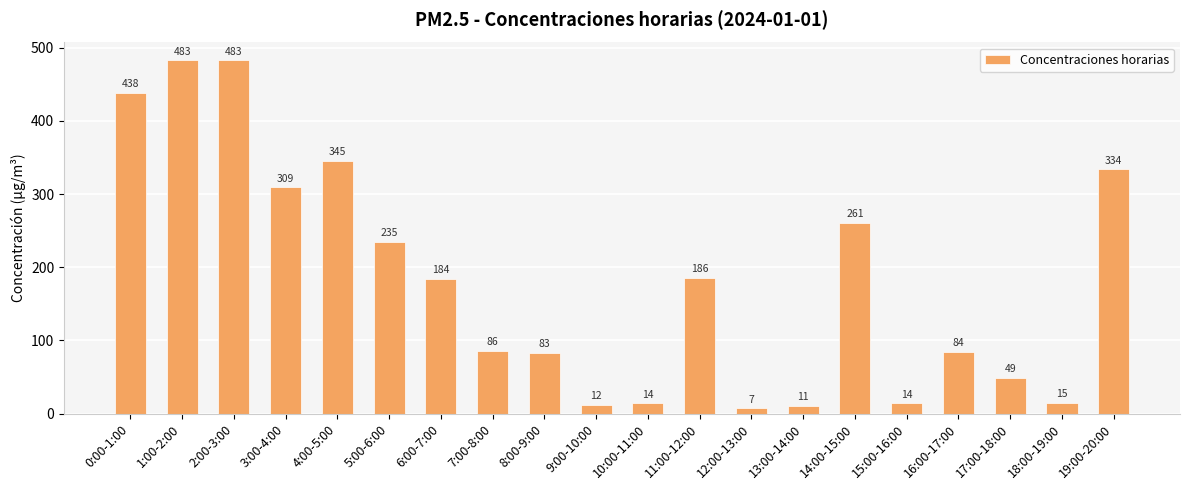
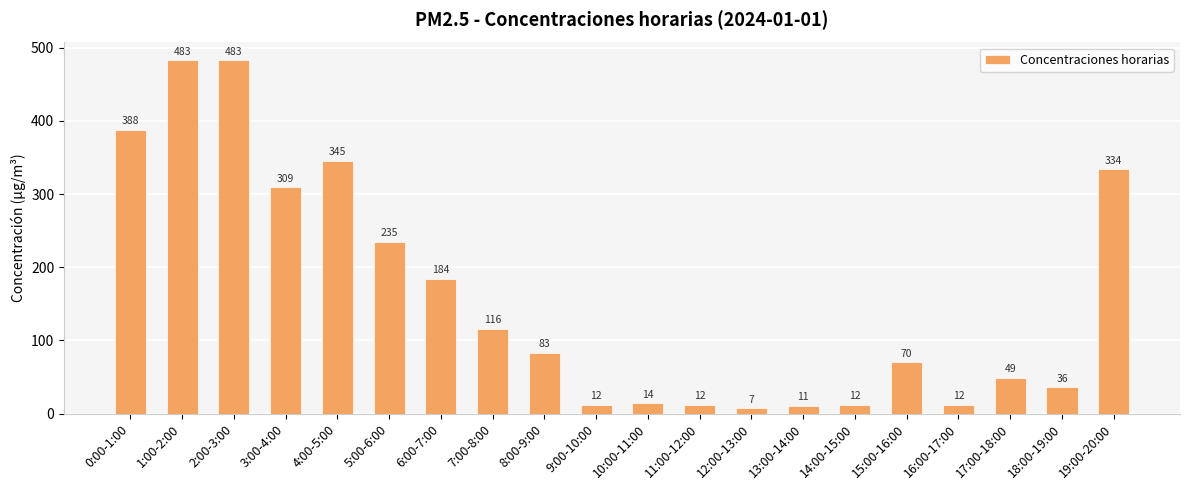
0:00-1:00: 438 -> 388
7:00-8:00: 86 -> 116
11:00-12:00: 186 -> 12
14:00-15:00: 261 -> 12
15:00-16:00: 14 -> 70
16:00-17:00: 84 -> 12
18:00-19:00: 15 -> 36
